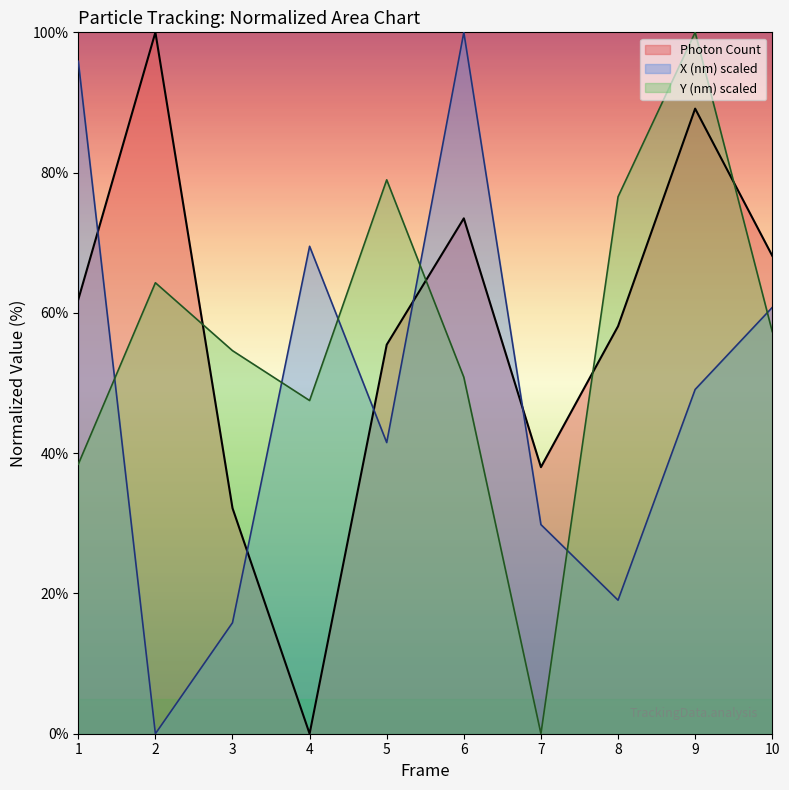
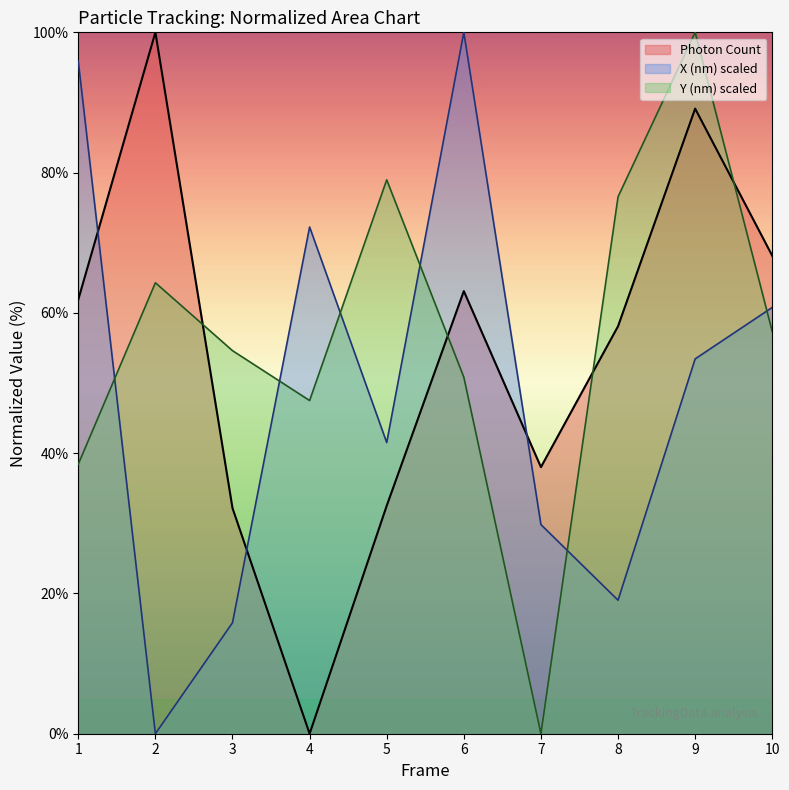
X (nm) scaled, 4: 69% -> 72%
Photon Count, 5: 55% -> 33%
Photon Count, 6: 73% -> 63%
X (nm) scaled, 9: 49% -> 53%
